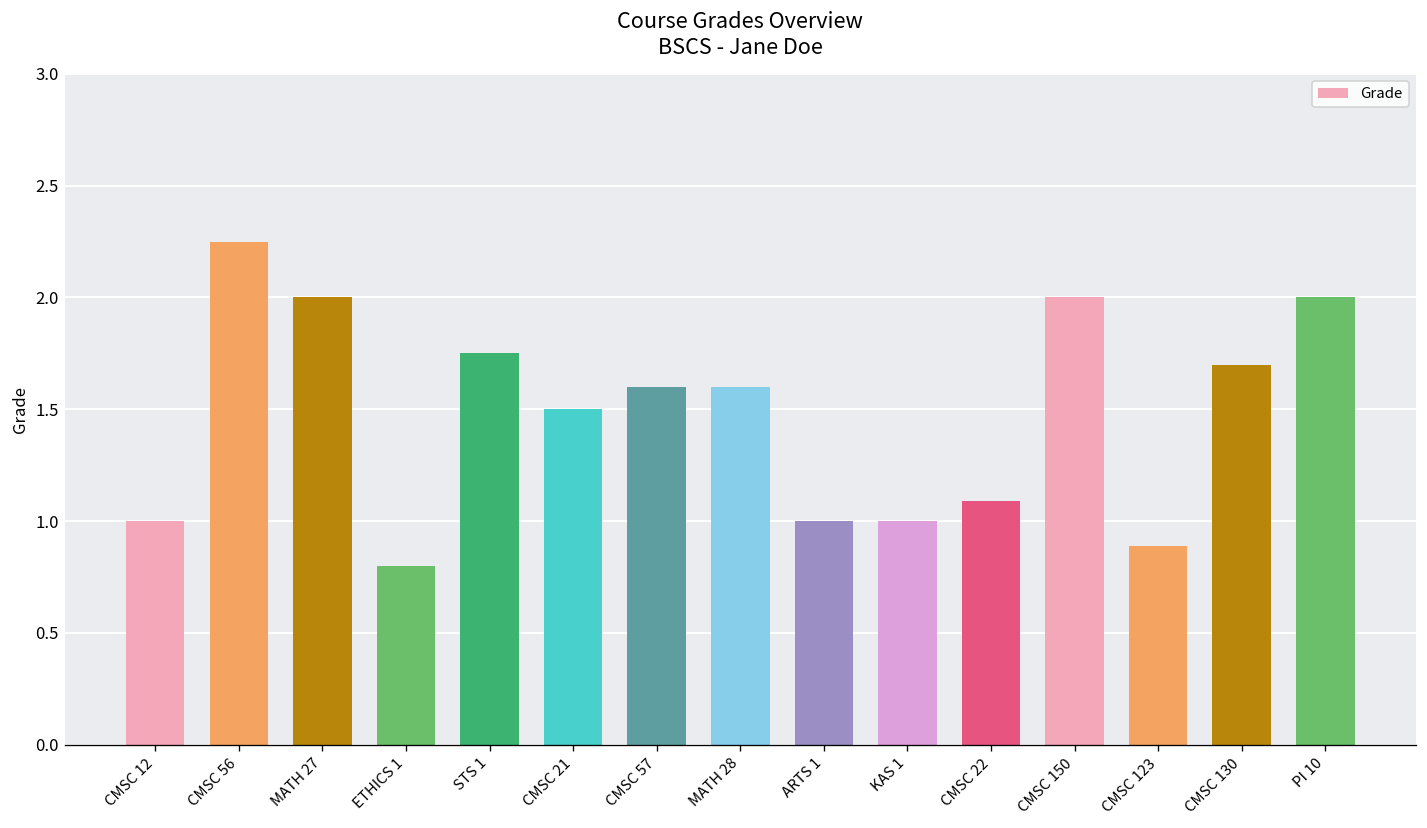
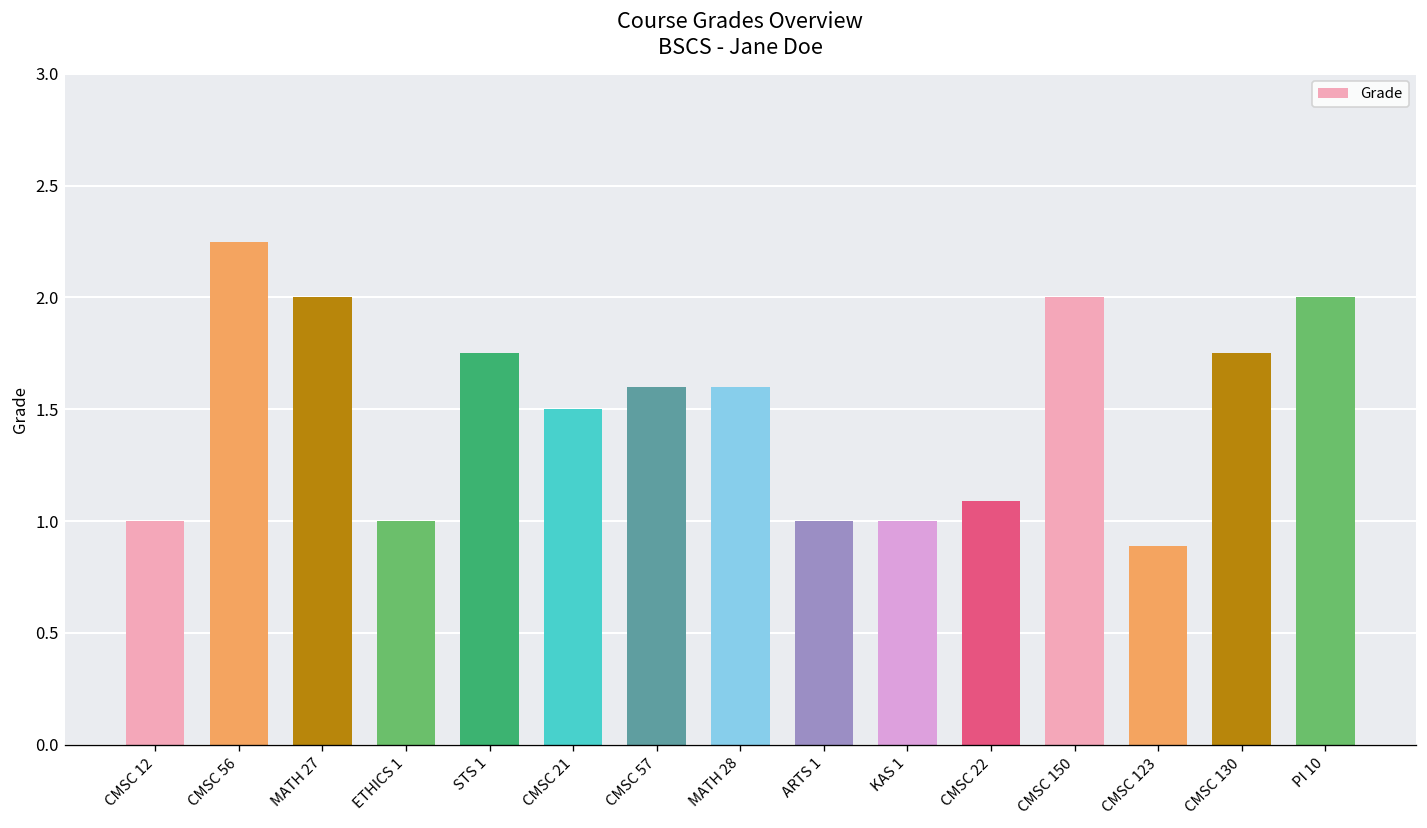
ETHICS 1: 0.8 -> 1.0
CMSC 130: 1.70 -> 1.75
